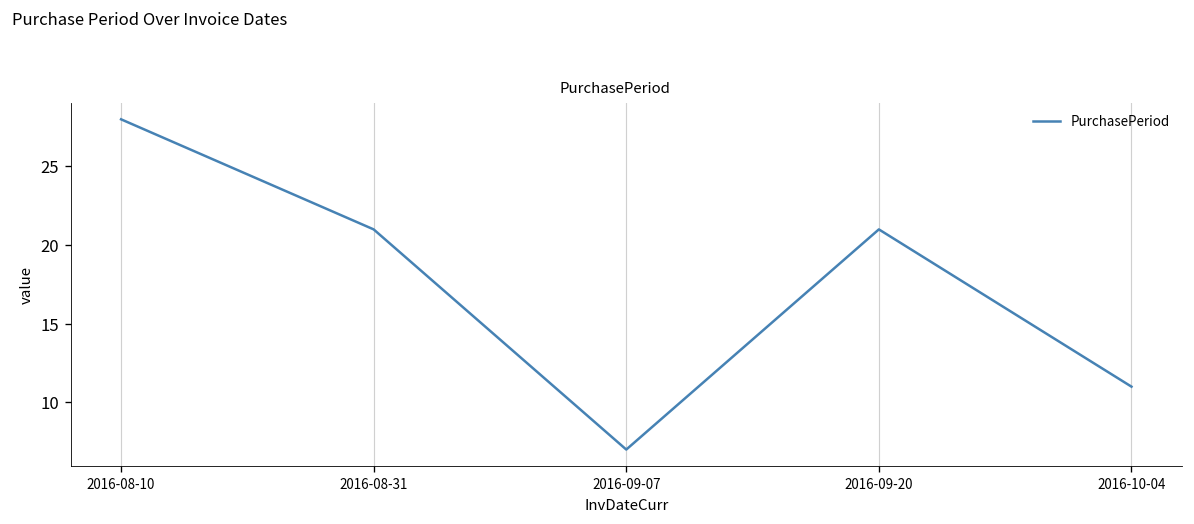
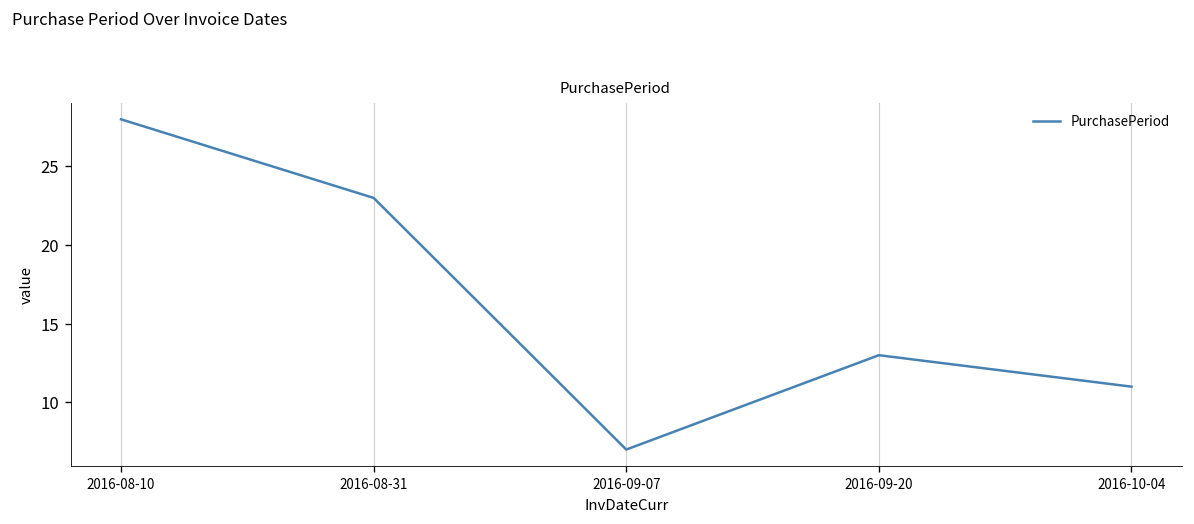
2016-08-31: 21 -> 23
2016-09-20: 21 -> 13
